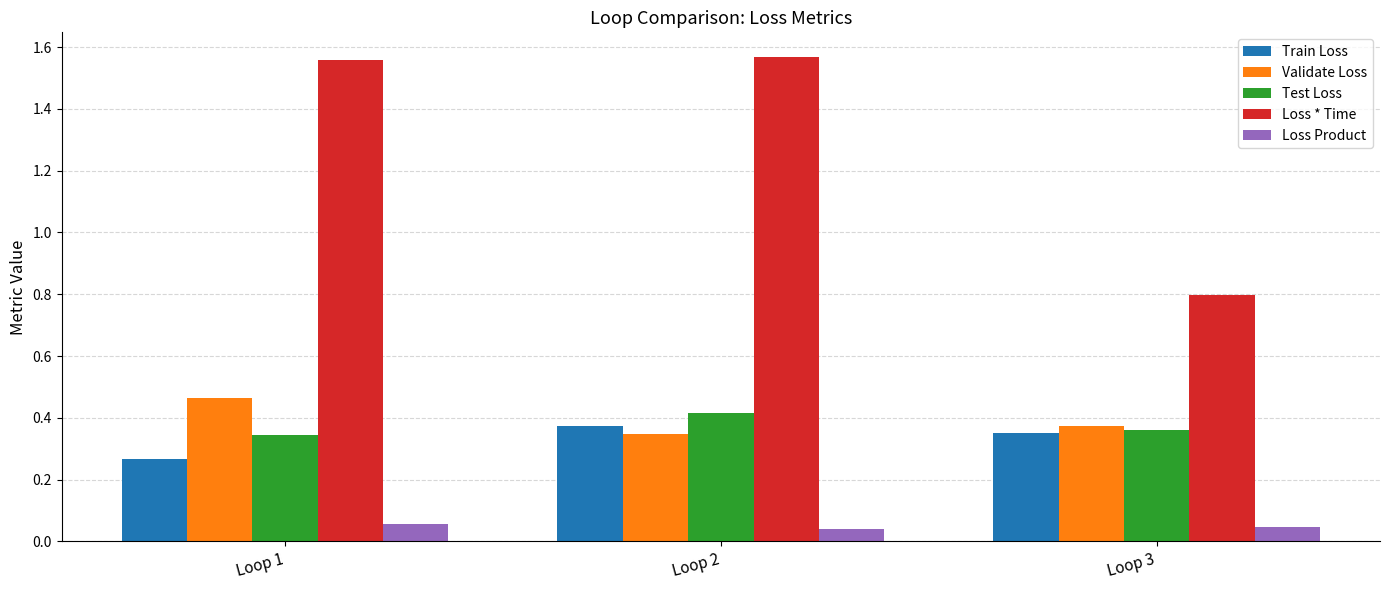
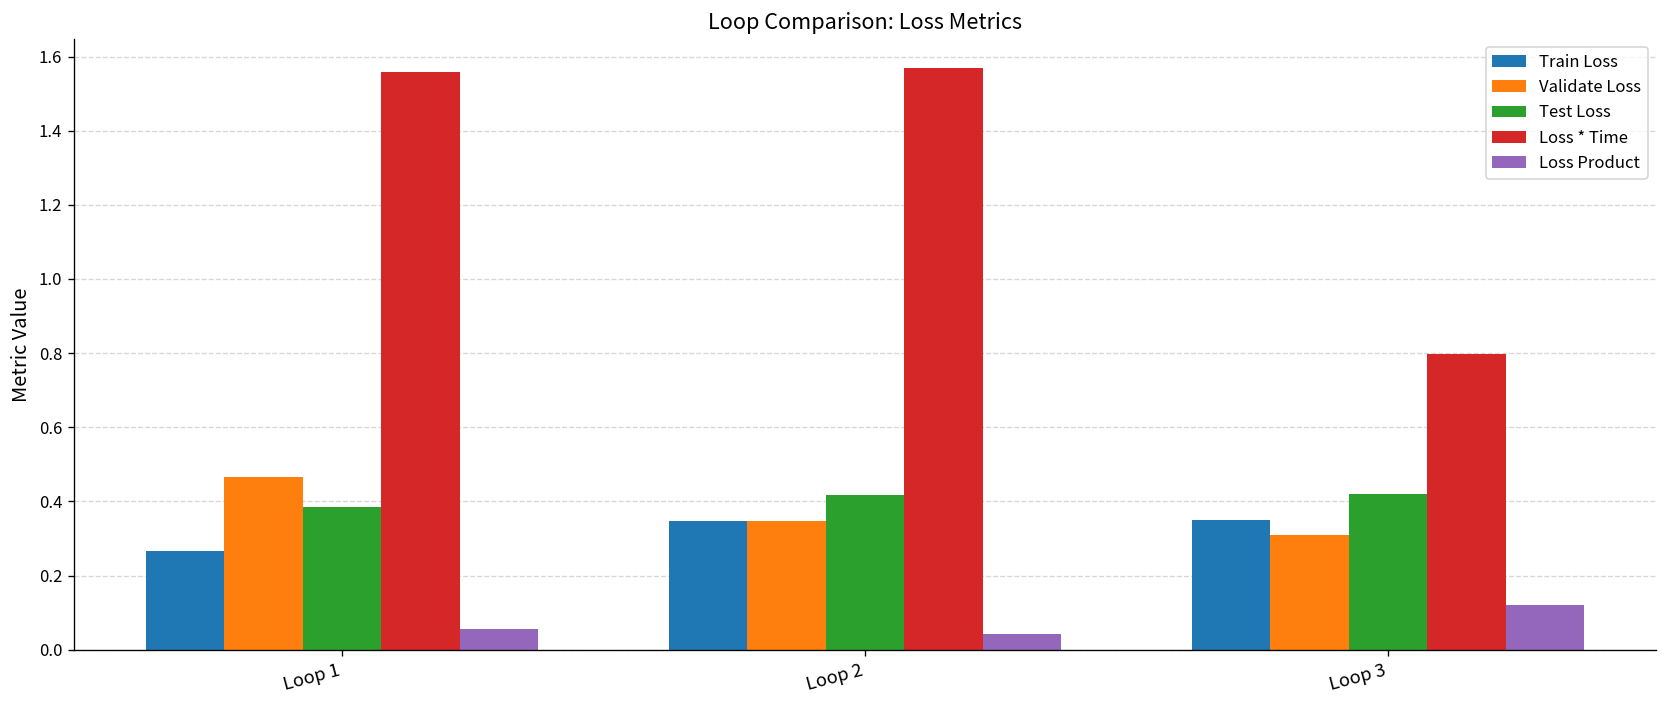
Test Loss, Loop 1: 0.34 -> 0.39
Train Loss, Loop 2: 0.37 -> 0.35
Validate Loss, Loop 3: 0.37 -> 0.31
Test Loss, Loop 3: 0.36 -> 0.42
Loss Product, Loop 3: 0.05 -> 0.12
